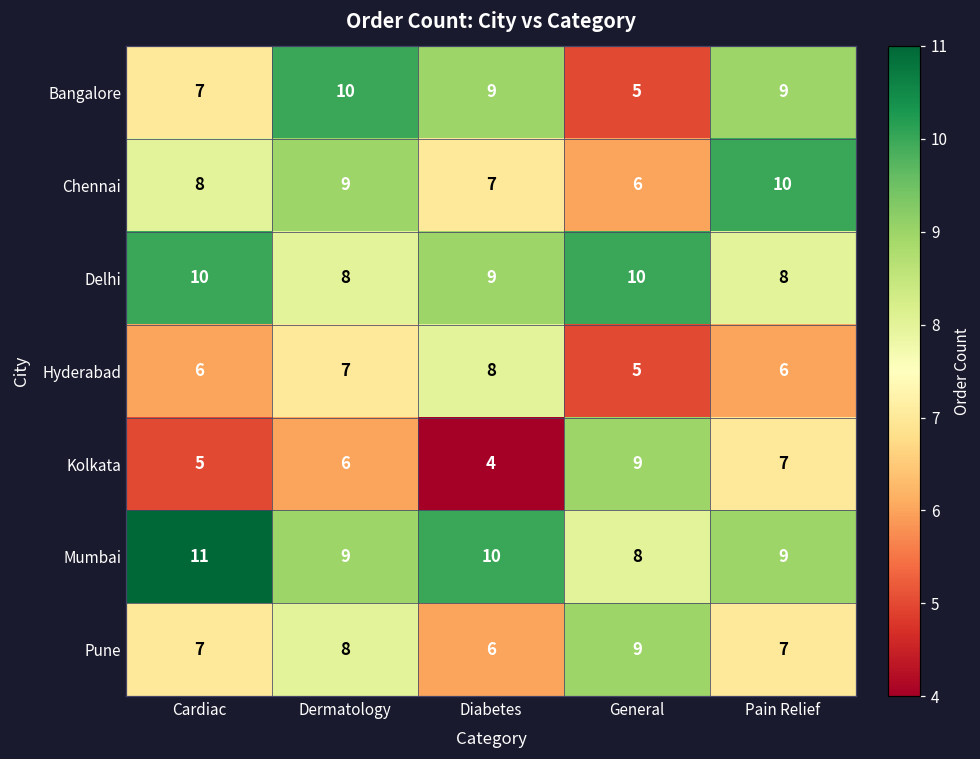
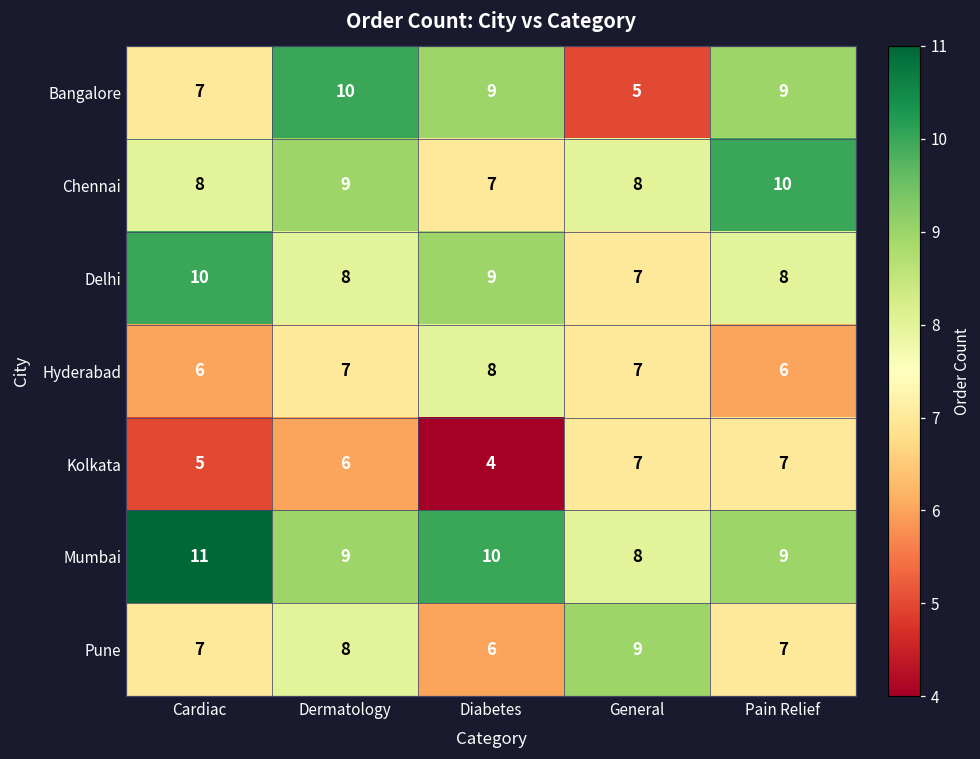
Chennai, General: 6 -> 8
Delhi, General: 10 -> 7
Hyderabad, General: 5 -> 7
Kolkata, General: 9 -> 7
